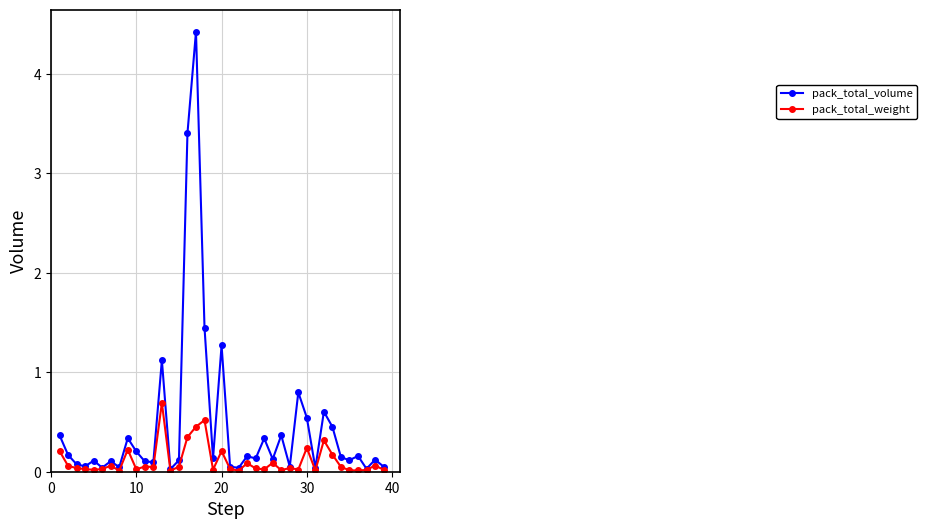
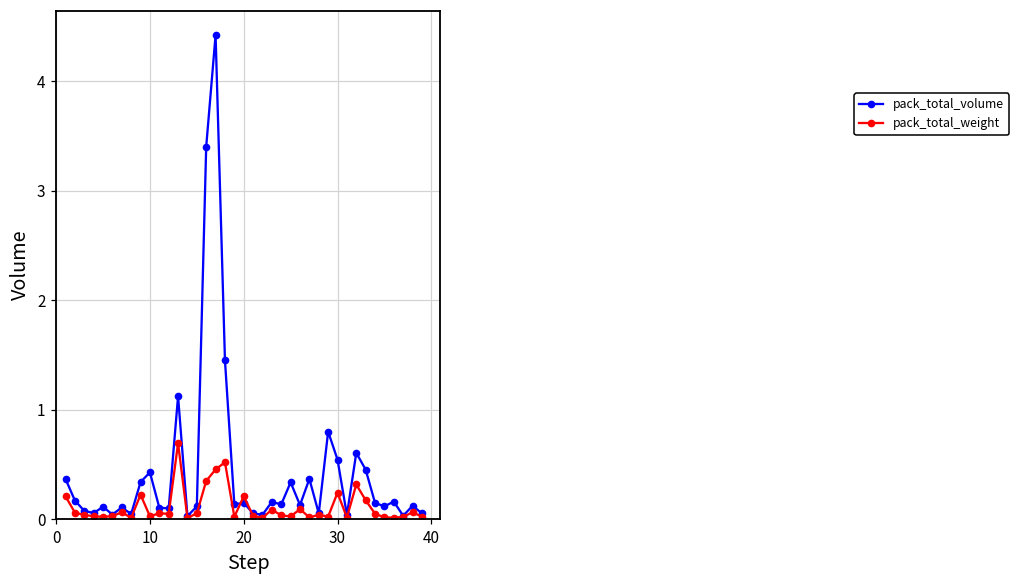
pack_total_volume, 10: 0.2 -> 0.4
pack_total_volume, 20: 1.3 -> 0.1
